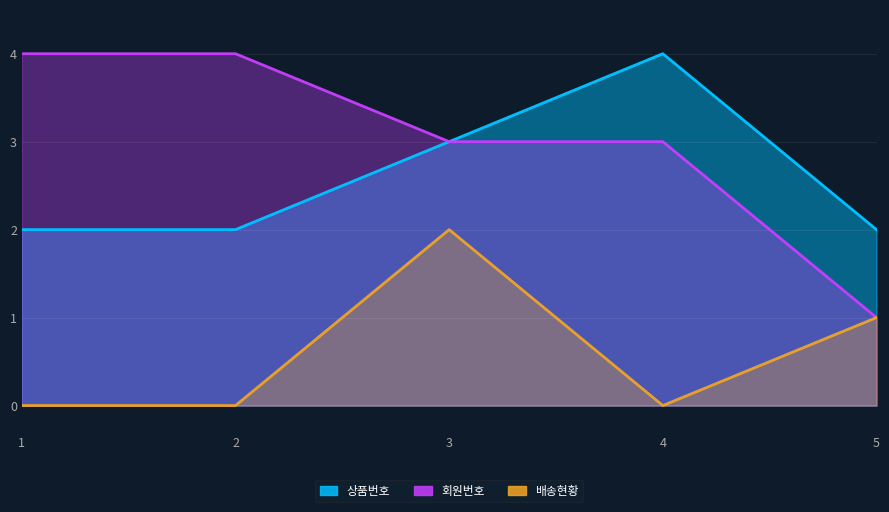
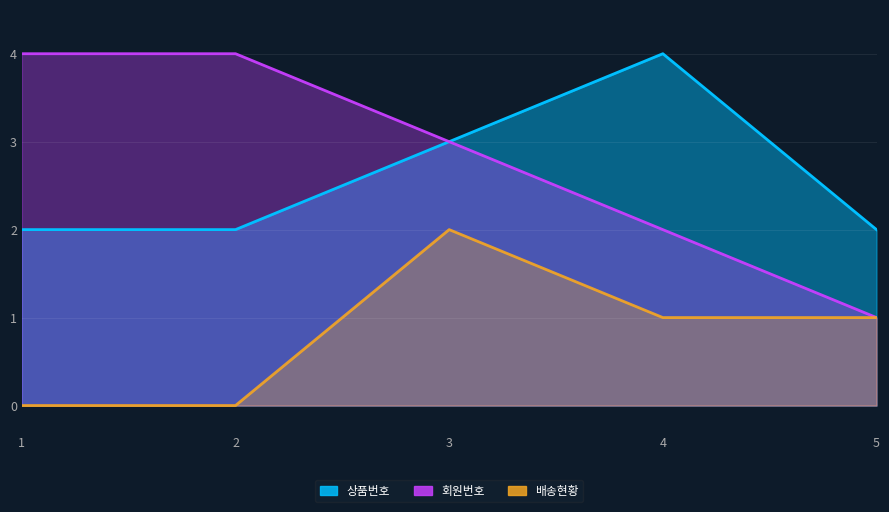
회원번호, 4: 3 -> 2
배송현황, 4: 0 -> 1
